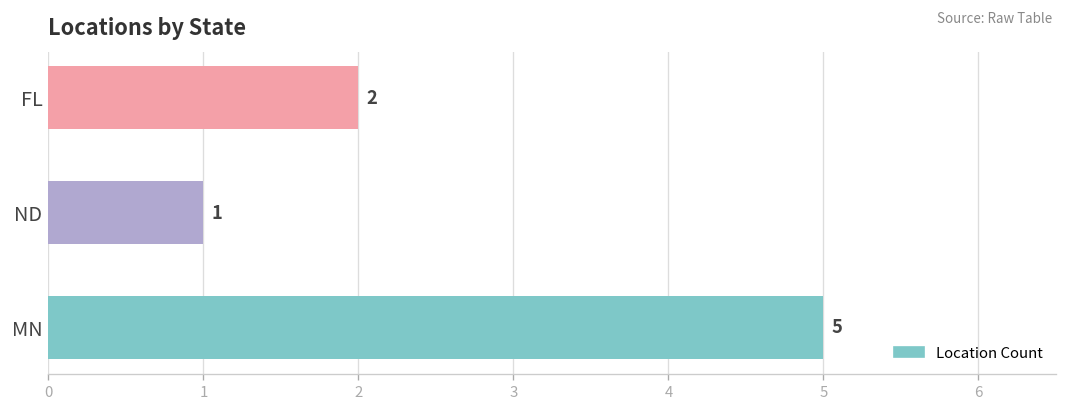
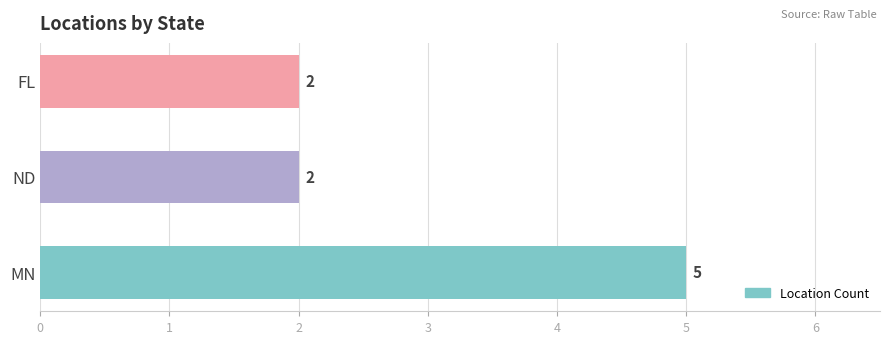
ND: 1 -> 2
